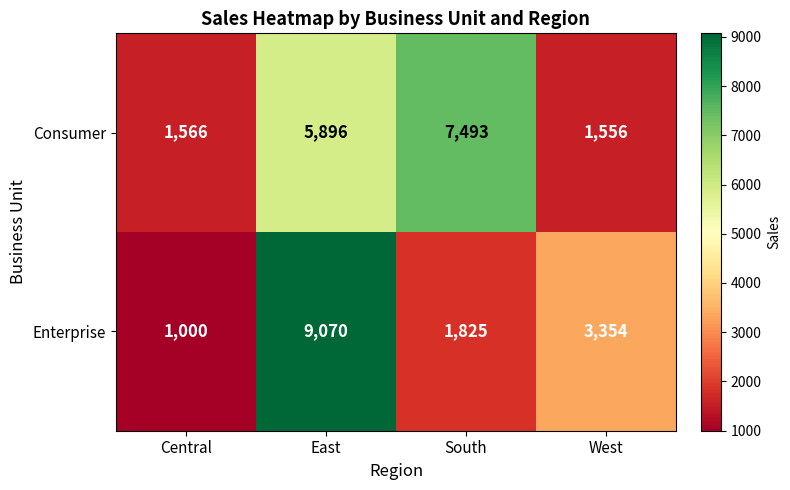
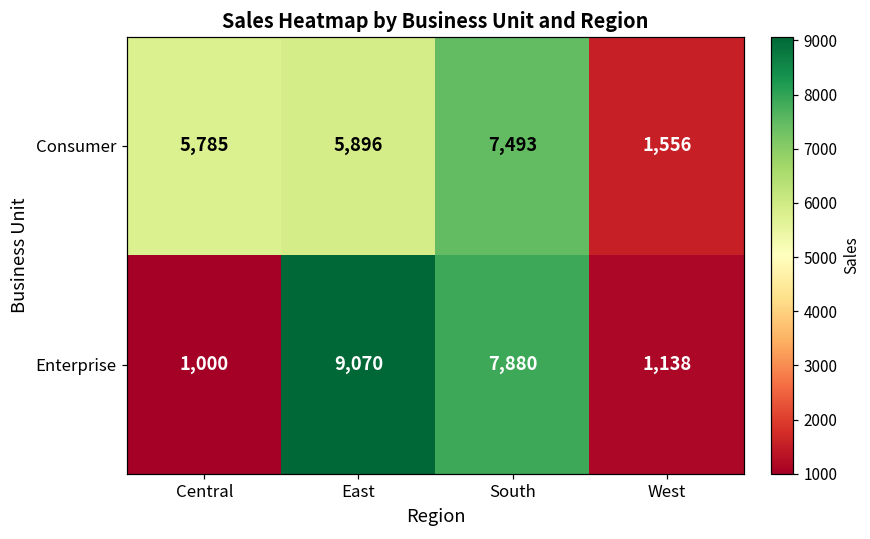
Consumer, Central: 1,566 -> 5,785
Enterprise, South: 1,825 -> 7,880
Enterprise, West: 3,354 -> 1,138
